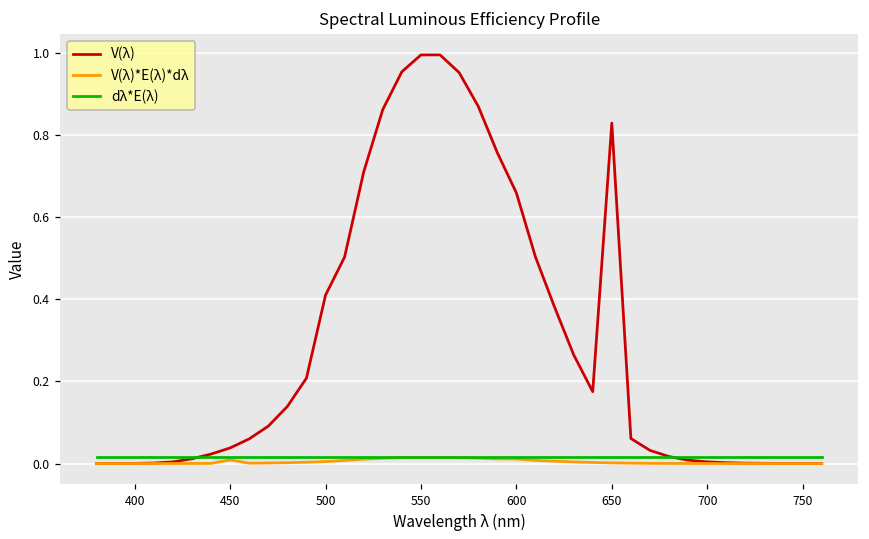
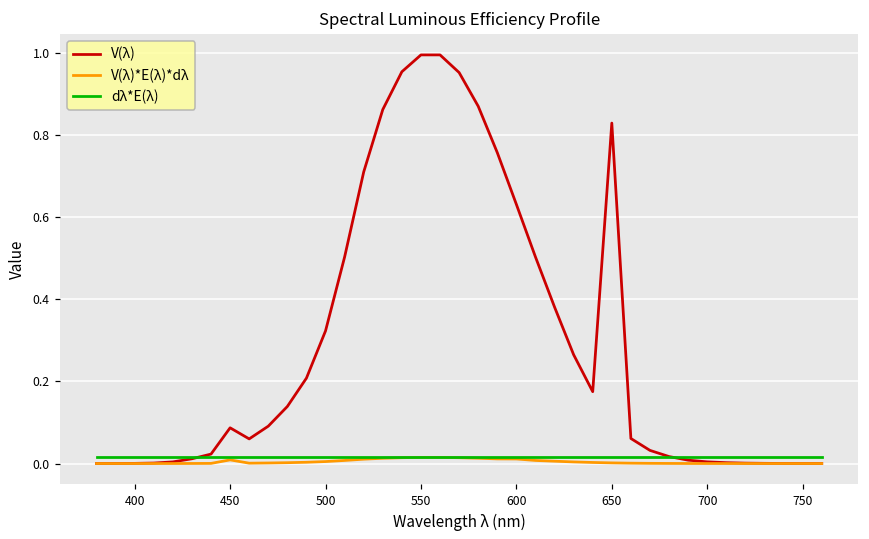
V(λ), 450: 0.04 -> 0.09
V(λ), 500: 0.41 -> 0.32
V(λ), 600: 0.66 -> 0.63
